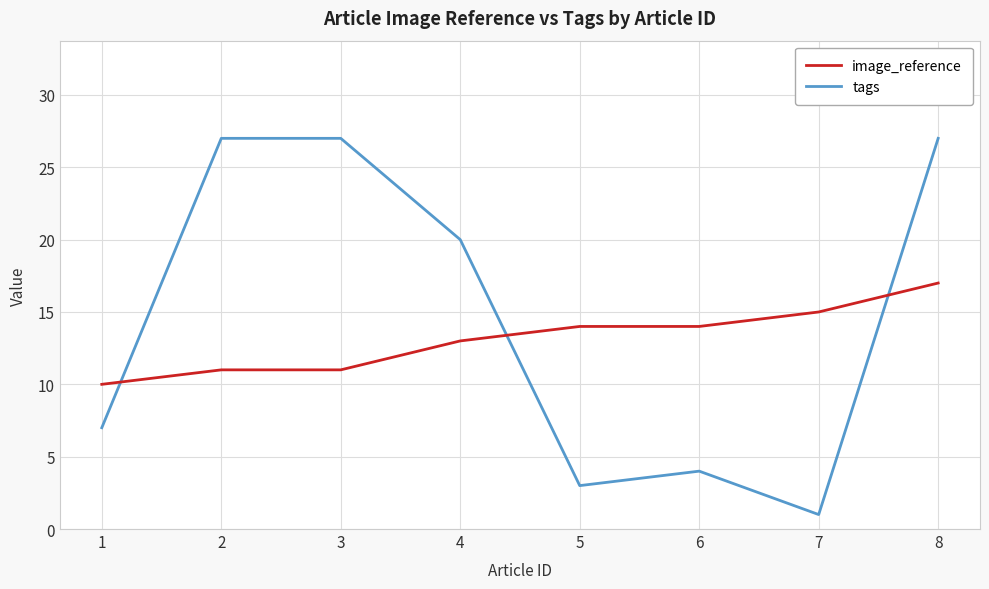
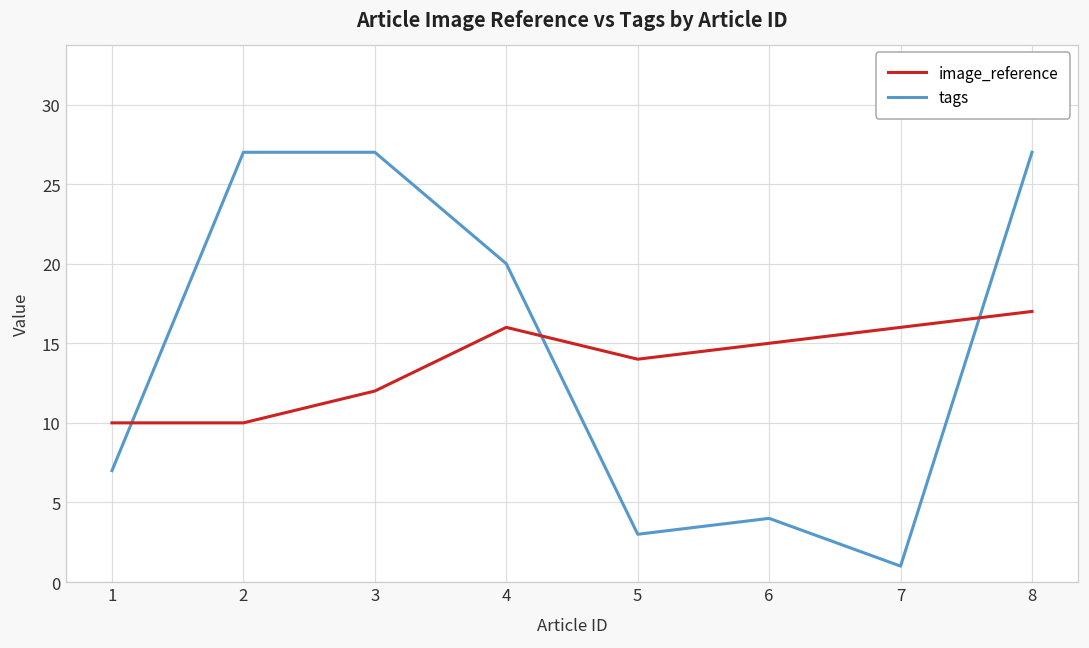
image_reference, 2: 11 -> 10
image_reference, 3: 11 -> 12
image_reference, 4: 13 -> 16
image_reference, 6: 14 -> 15
image_reference, 7: 15 -> 16
